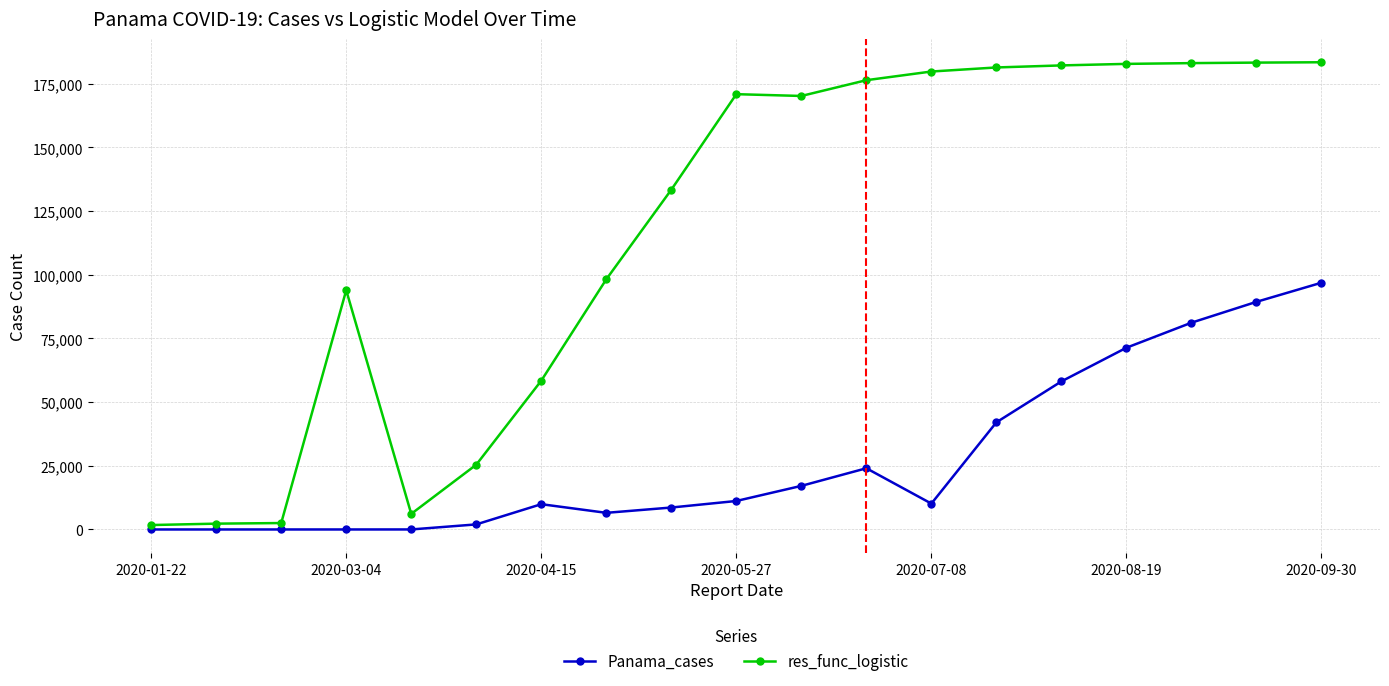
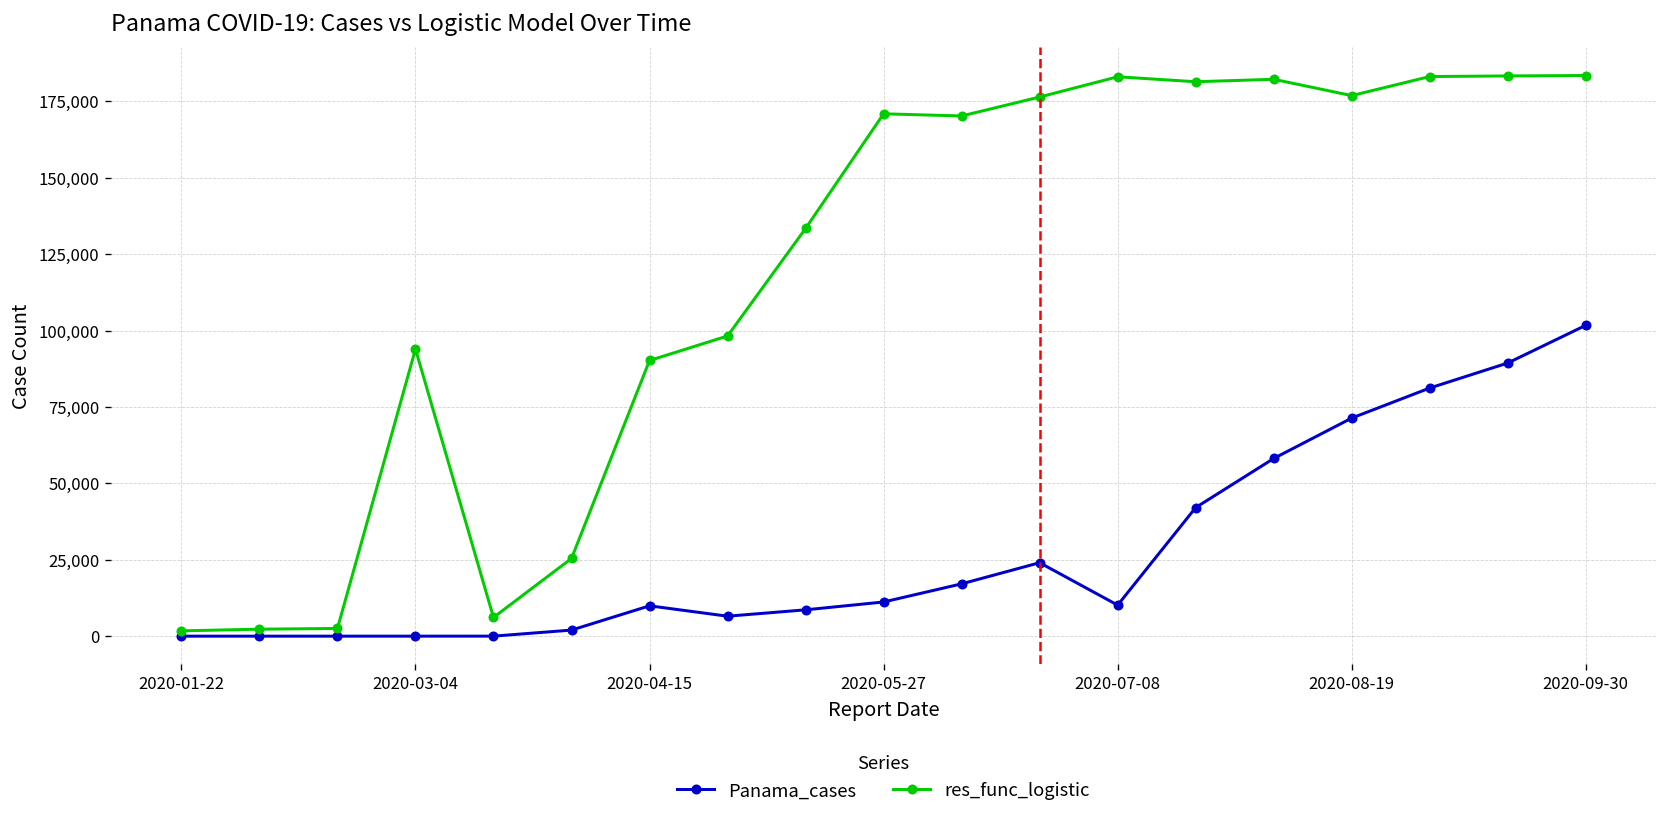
res_func_logistic, 2020-04-15: 58,000 -> 90,000
res_func_logistic, 2020-07-08: 180,000 -> 183,000
res_func_logistic, 2020-08-19: 183,000 -> 177,000
Panama_cases, 2020-09-30: 97,000 -> 102,000
